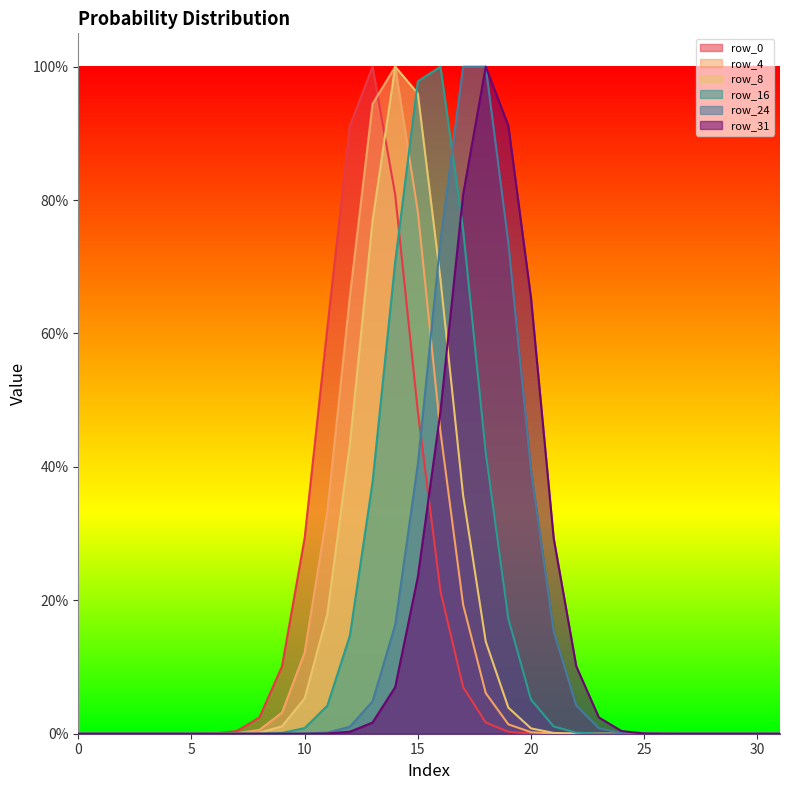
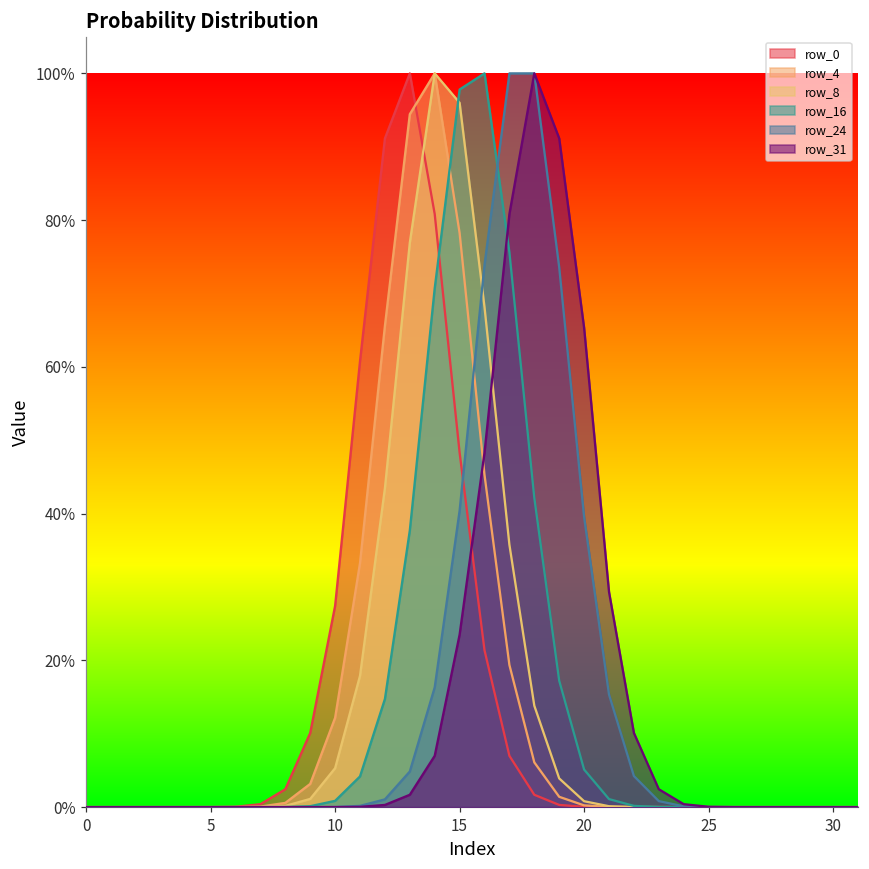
row_0, 10: 29% -> 27%
